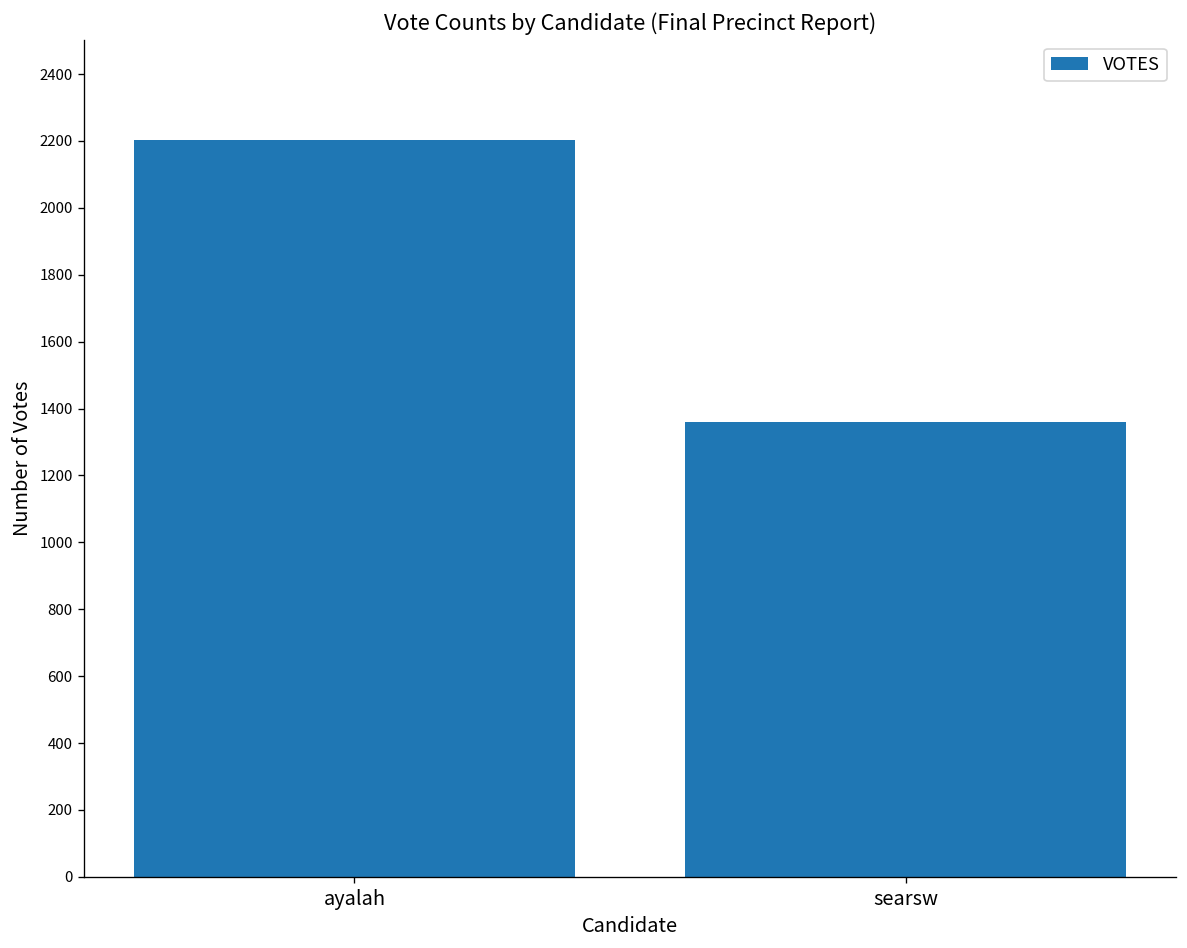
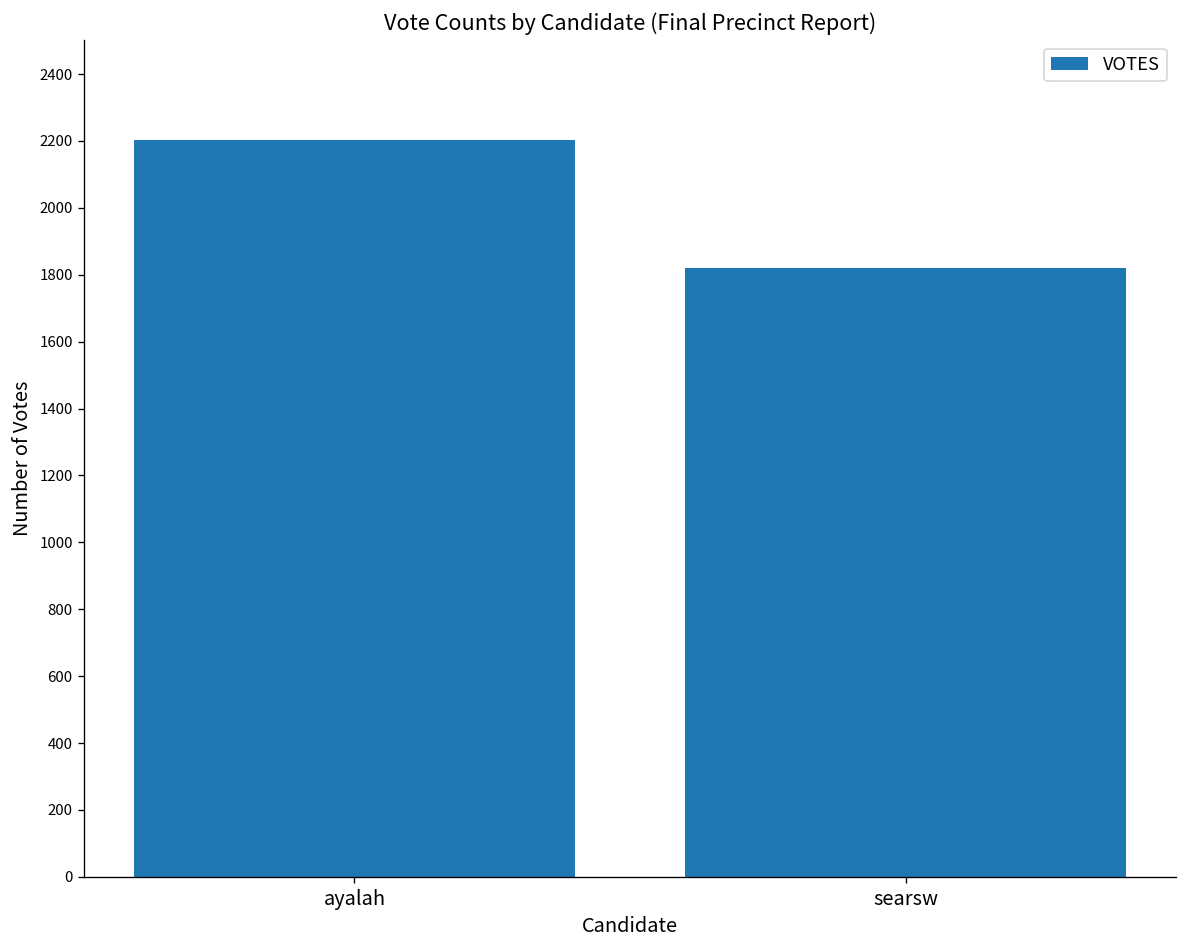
searsw: 1360 -> 1820
